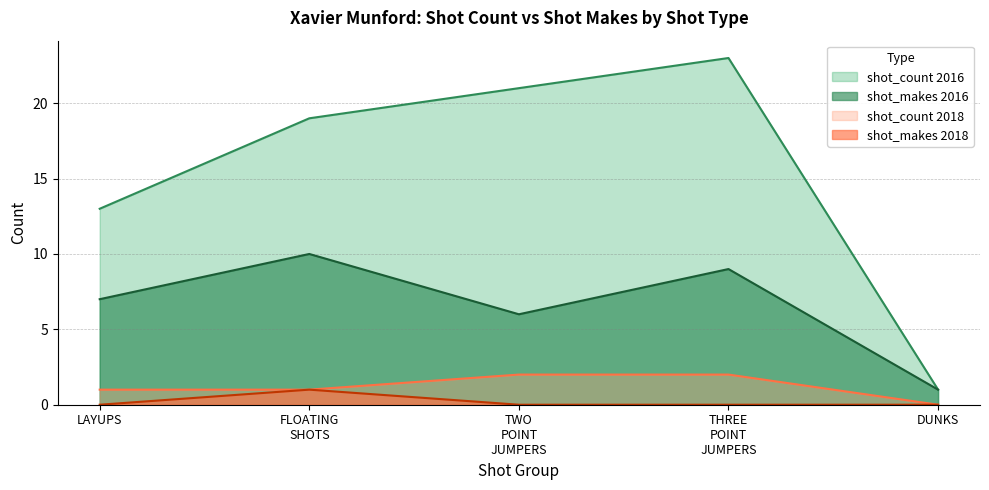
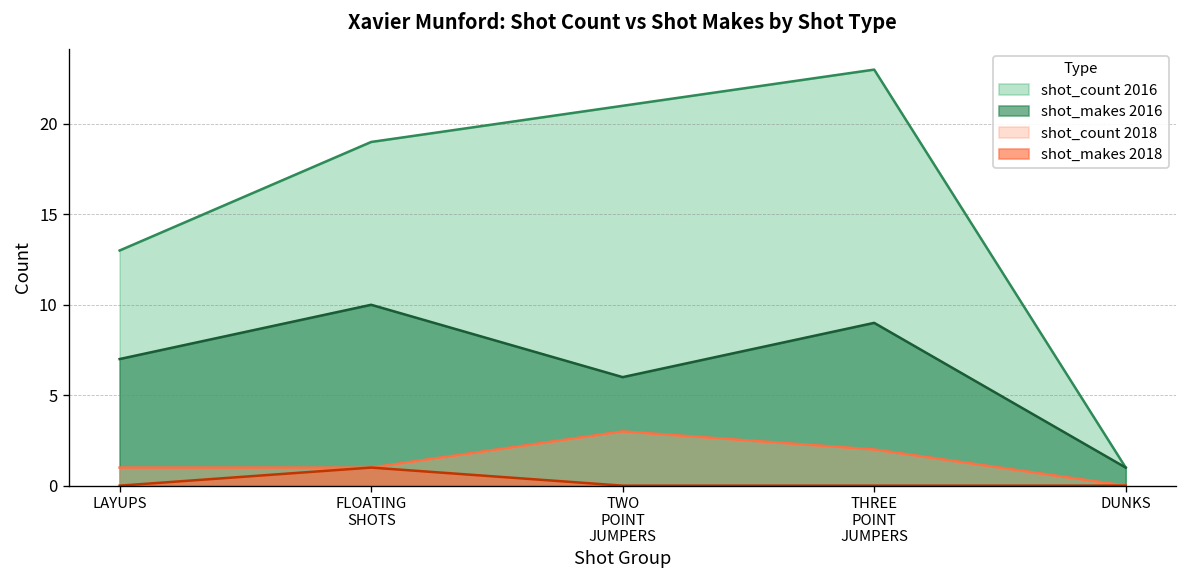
shot_count 2018, TWO POINT JUMPERS: 2 -> 3
